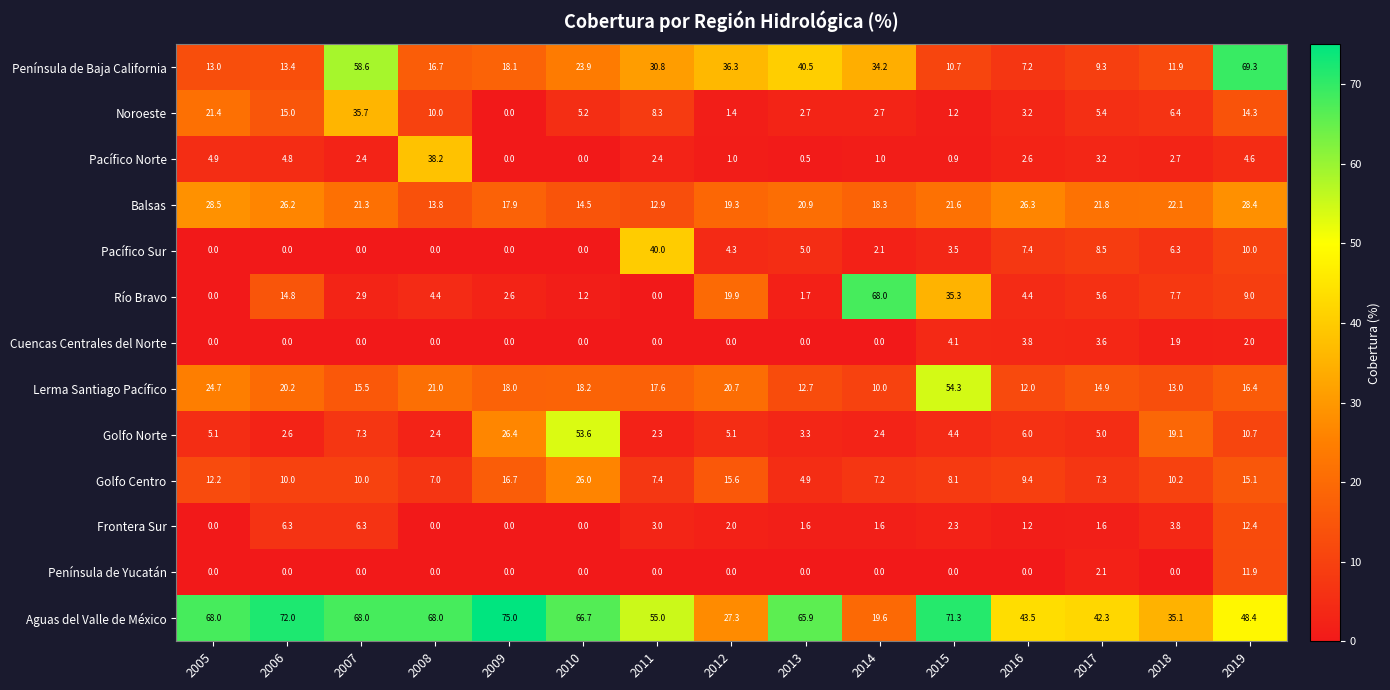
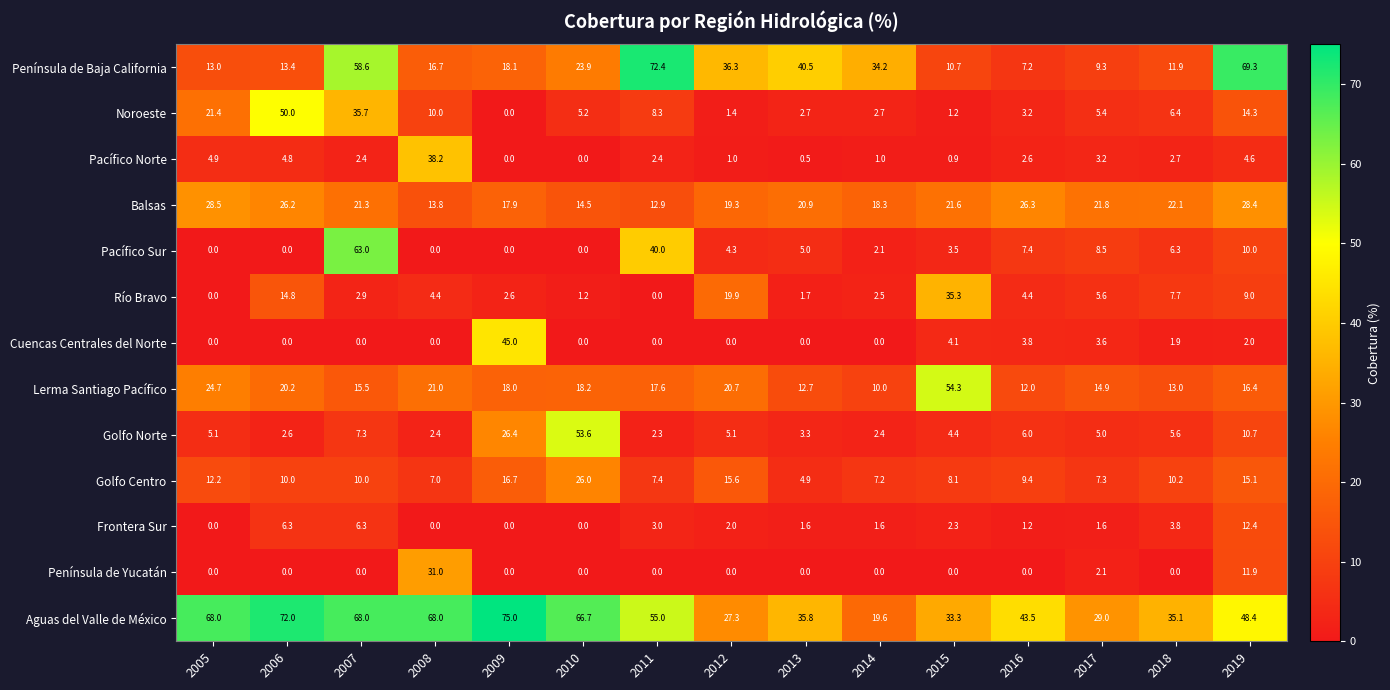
Península de Baja California, 2011: 30.8 -> 72.4
Noroeste, 2006: 15.0 -> 50.0
Pacífico Sur, 2007: 0.0 -> 63.0
Río Bravo, 2014: 68.0 -> 2.5
Cuencas Centrales del Norte, 2009: 0.0 -> 45.0
Golfo Norte, 2018: 19.1 -> 5.6
Península de Yucatán, 2008: 0.0 -> 31.0
Aguas del Valle de México, 2013: 65.9 -> 35.8
Aguas del Valle de México, 2015: 71.3 -> 33.3
Aguas del Valle de México, 2017: 42.3 -> 29.0
